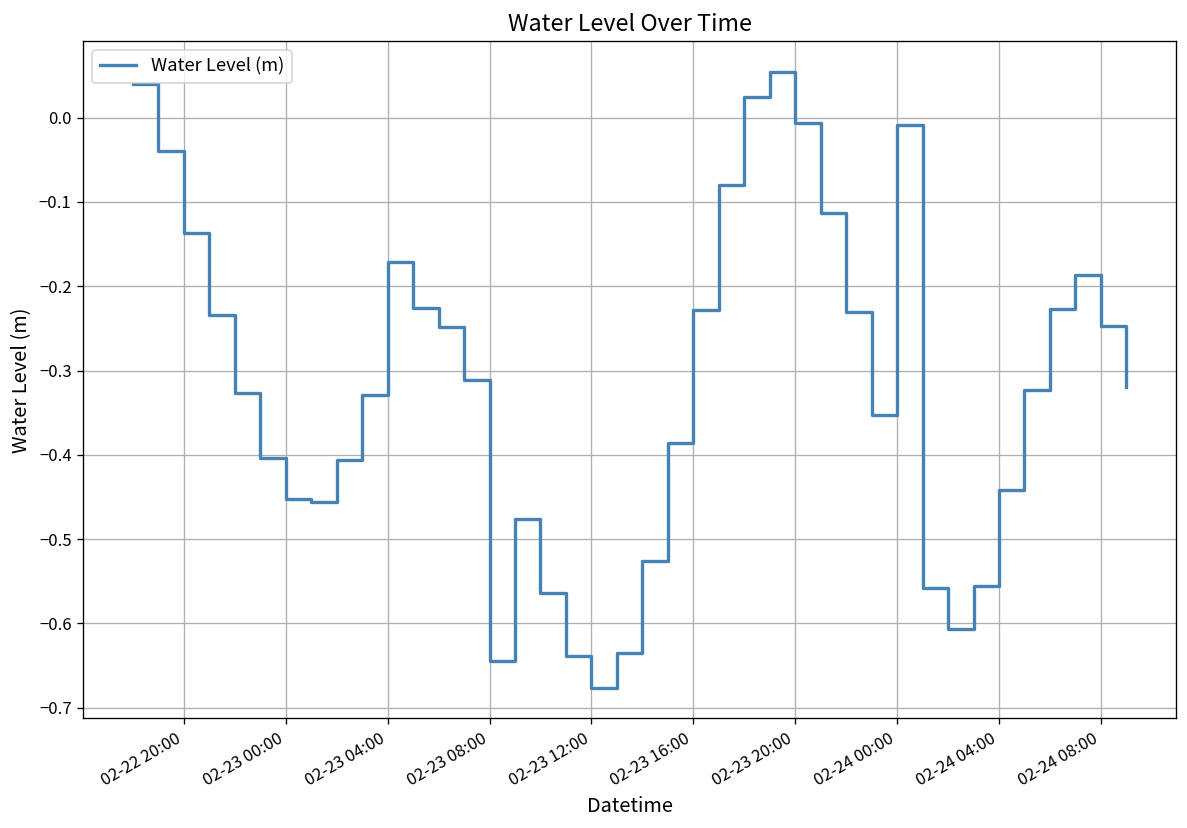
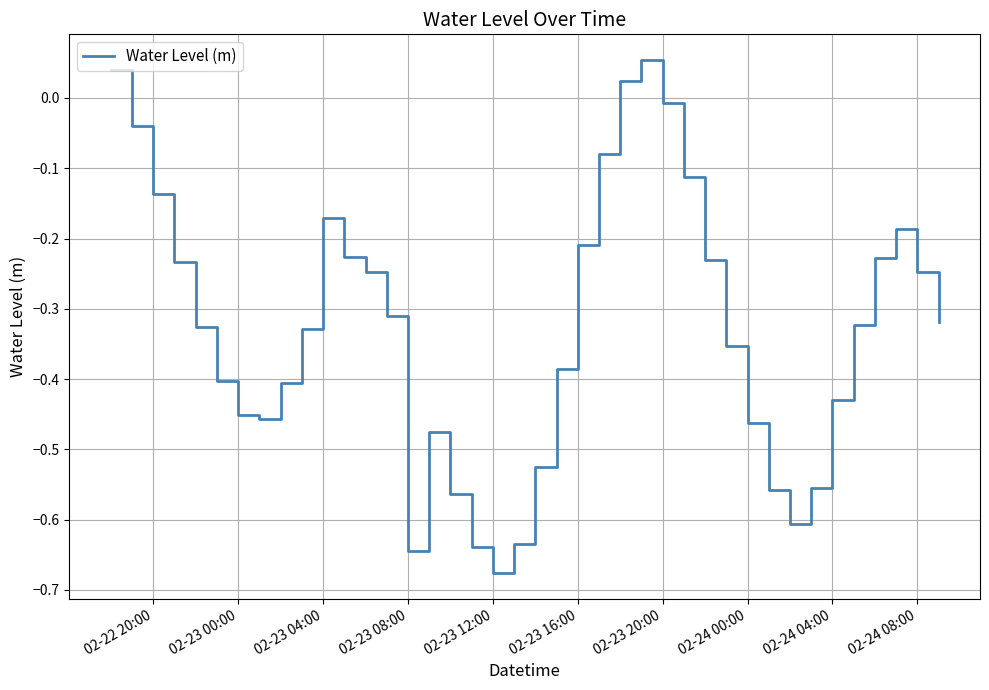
02-23 16:00: -0.23 -> -0.21
02-24 00:00: -0.01 -> -0.46
02-24 04:00: -0.44 -> -0.43
